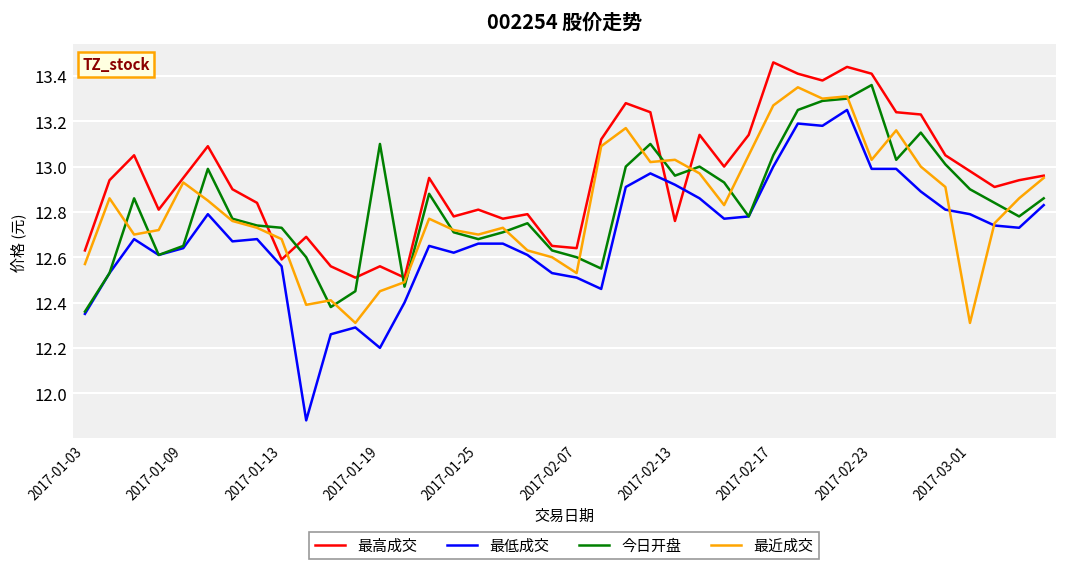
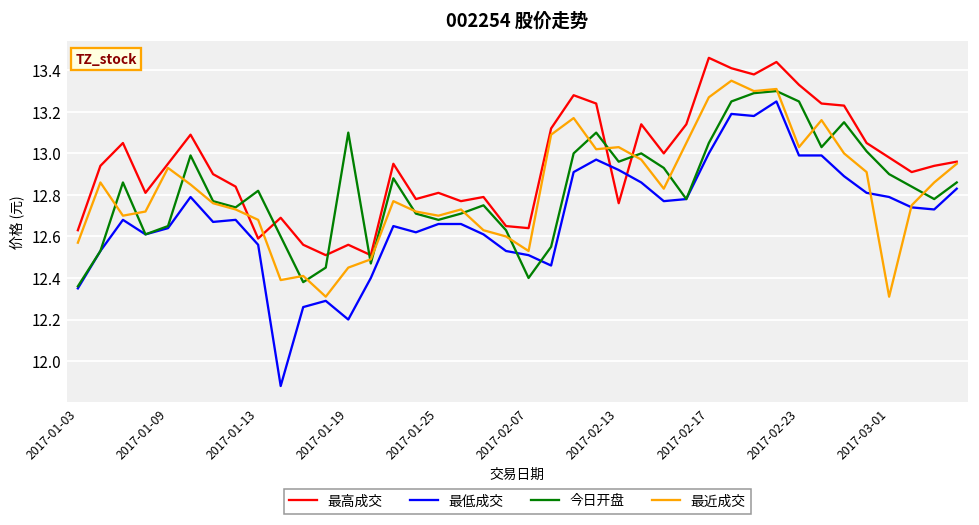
今日开盘, 2017-01-13: 12.73 -> 12.82
今日开盘, 2017-02-07: 12.6 -> 12.4
最高成交, 2017-02-23: 13.41 -> 13.33
今日开盘, 2017-02-23: 13.36 -> 13.25
